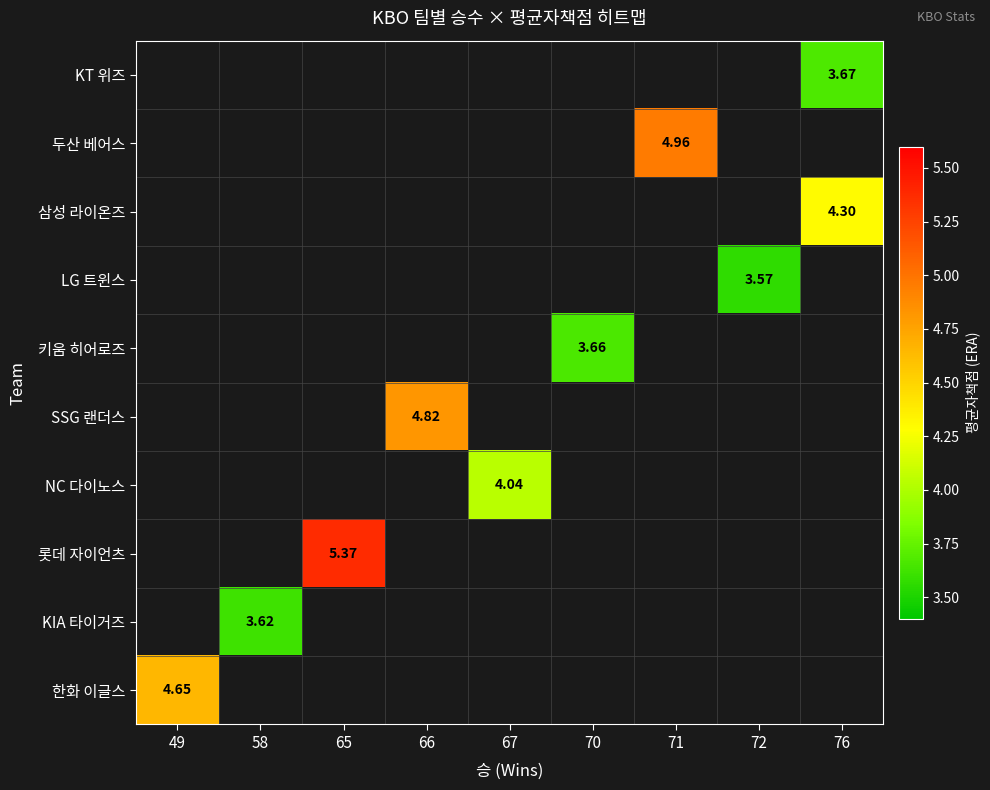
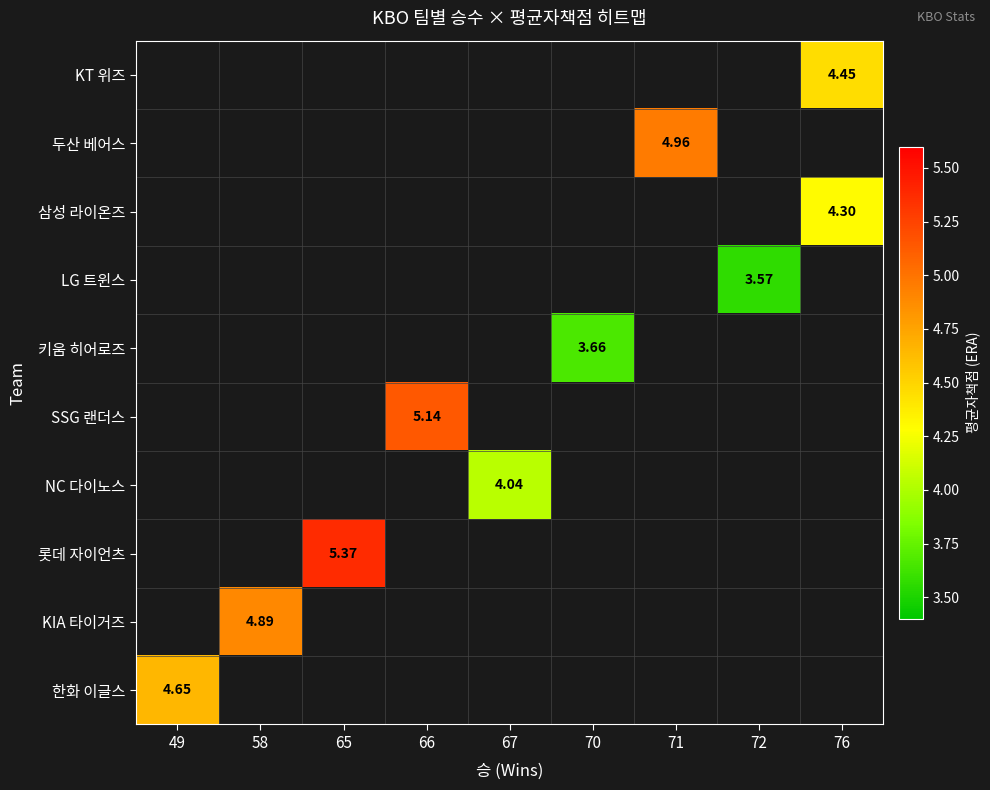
KT 위즈, 76: 3.67 -> 4.45
SSG 랜더스, 66: 4.82 -> 5.14
KIA 타이거즈, 58: 3.62 -> 4.89
